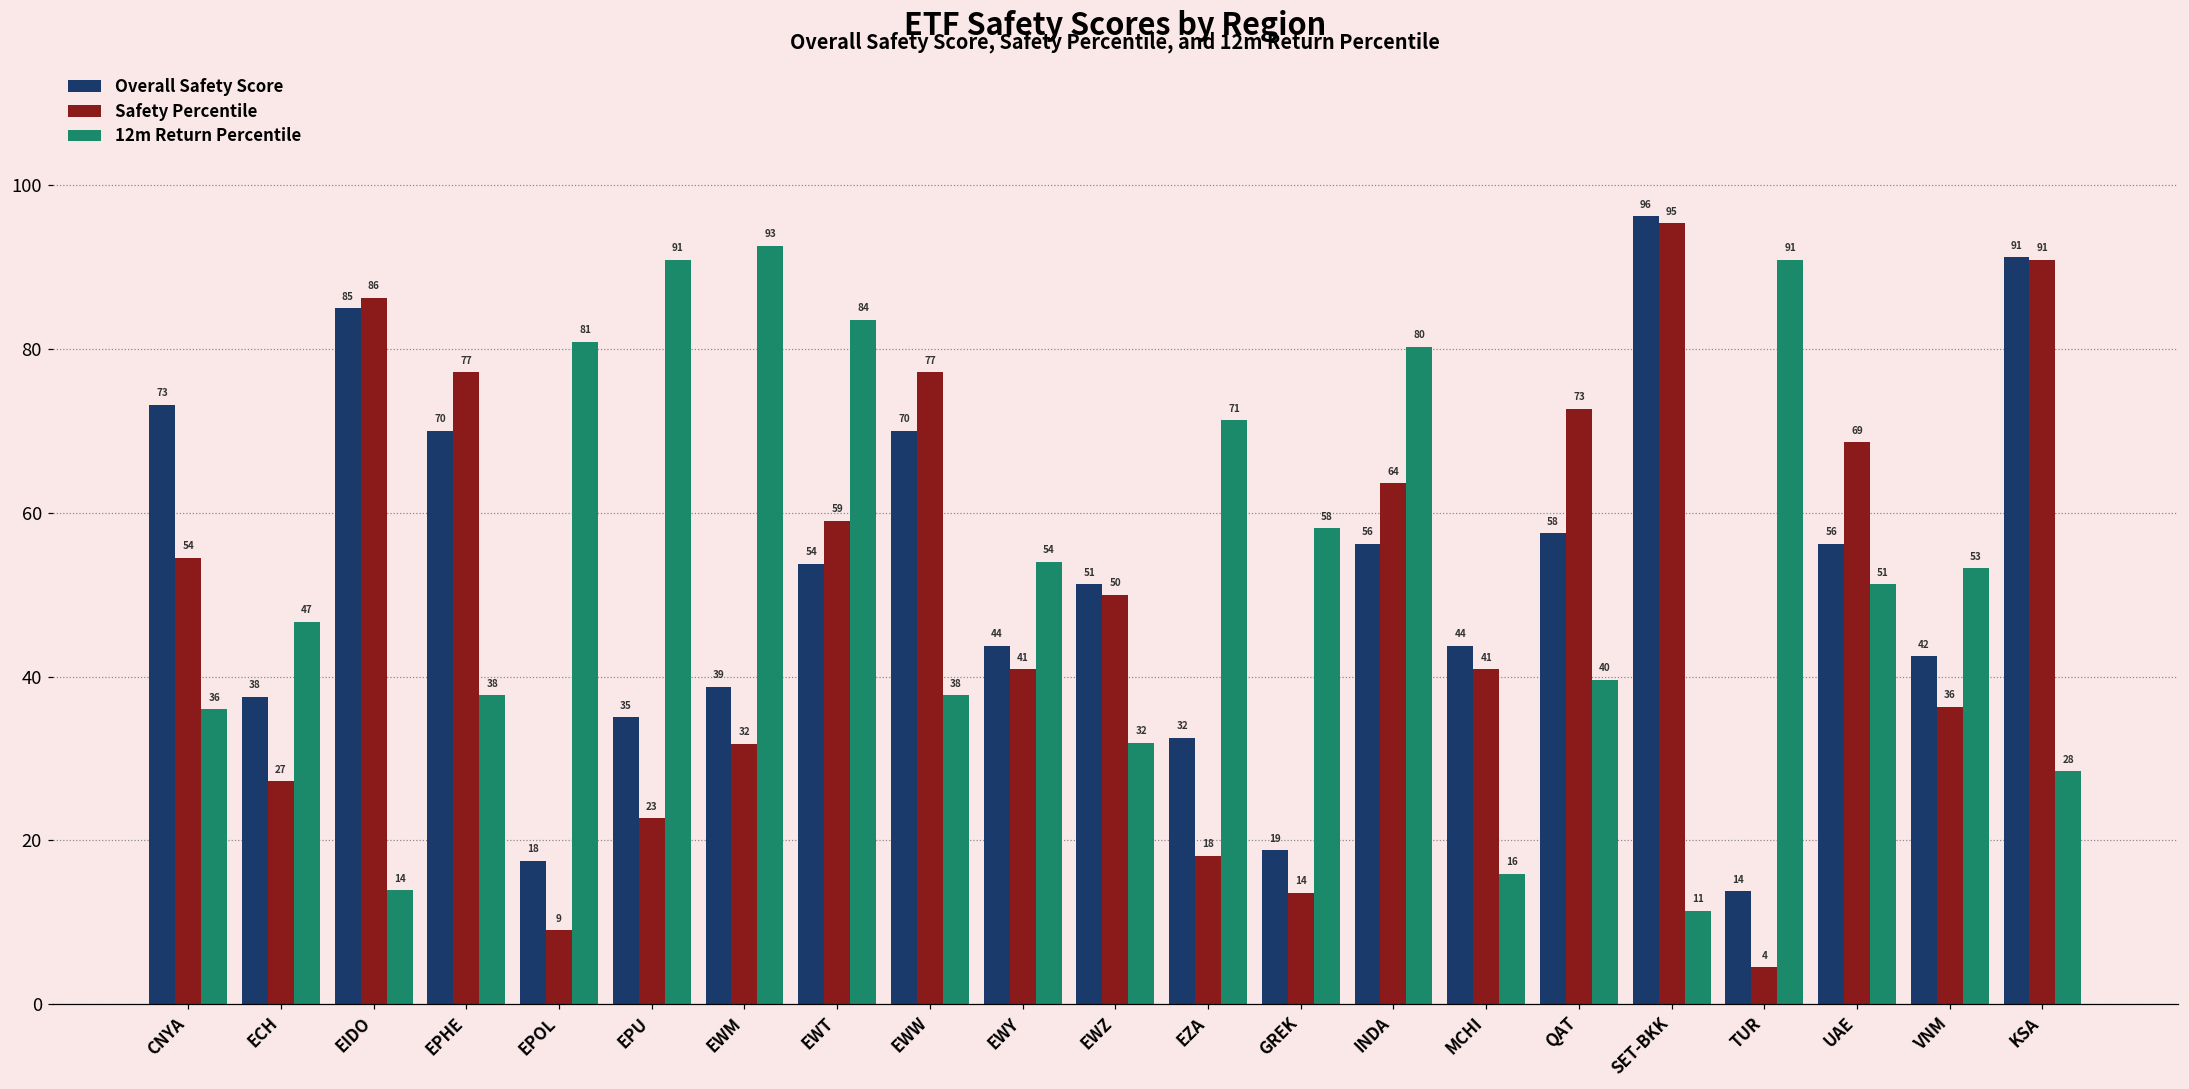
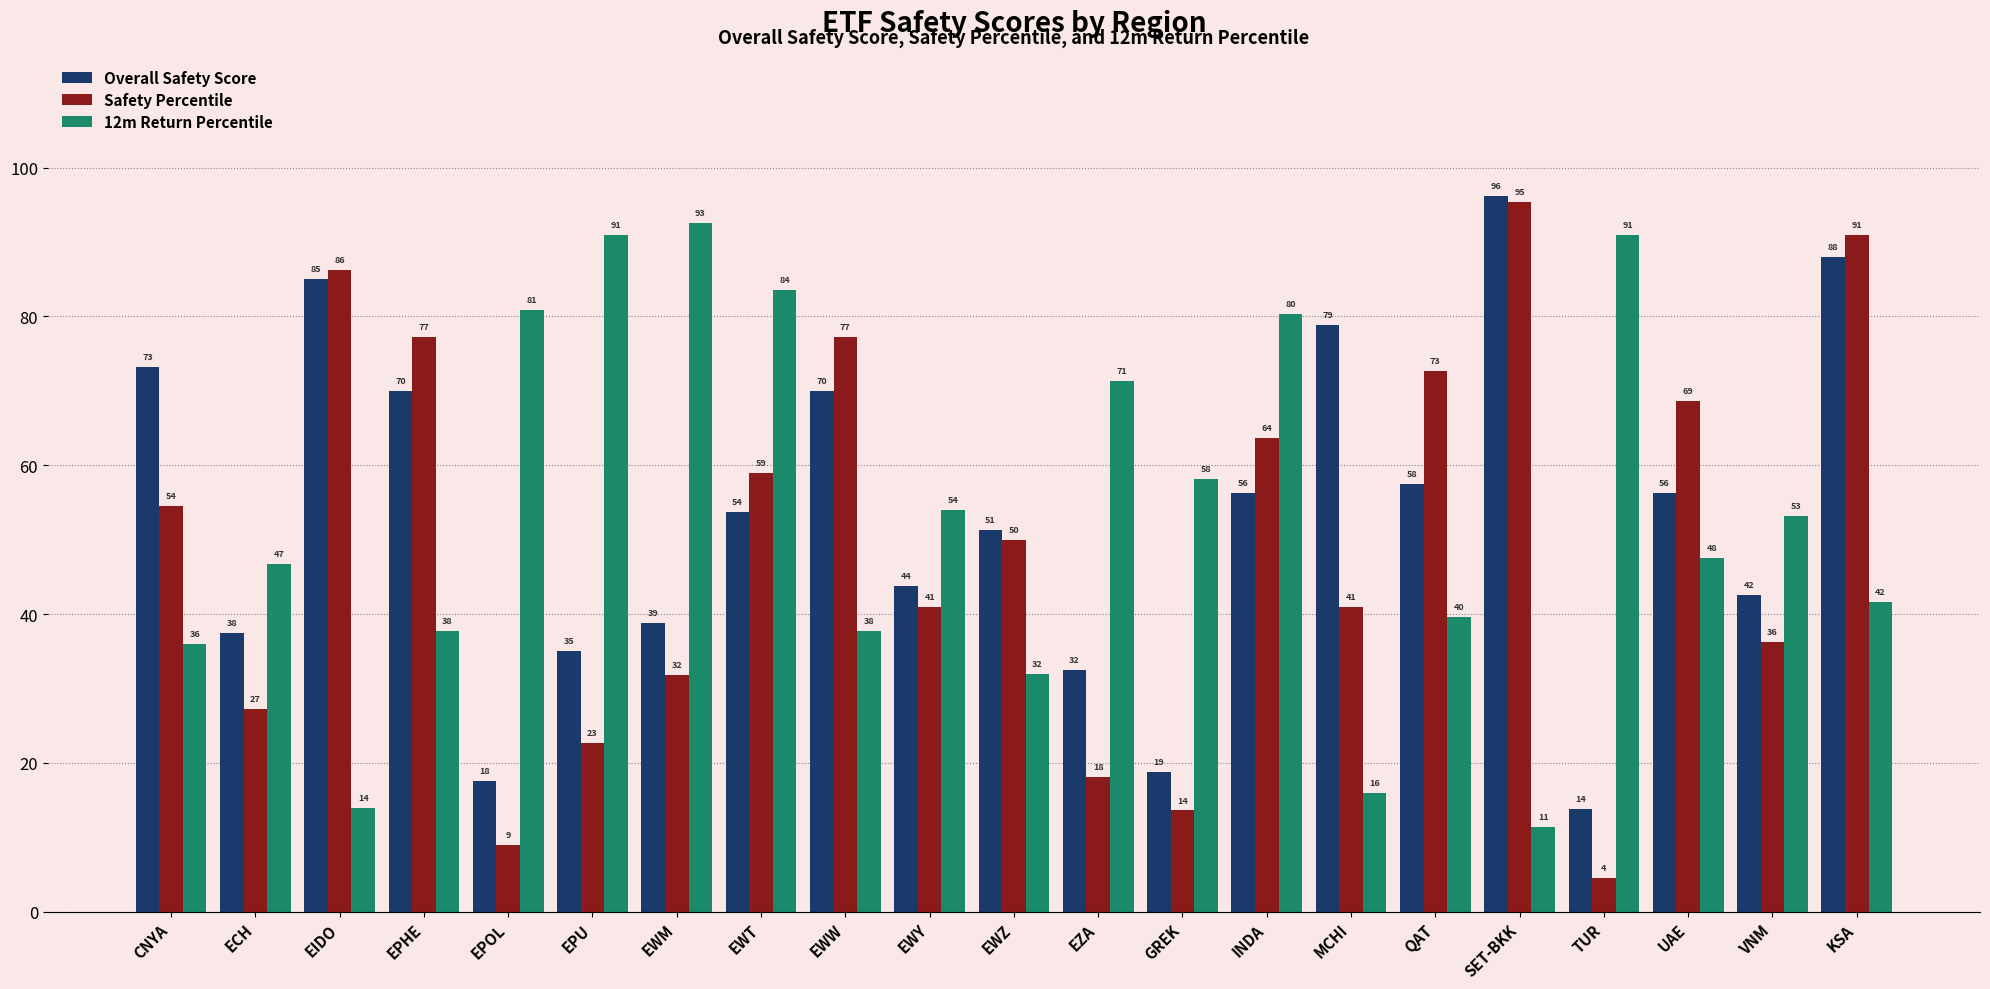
Overall Safety Score, MCHI: 44 -> 79
12m Return Percentile, UAE: 51 -> 48
Overall Safety Score, KSA: 91 -> 88
12m Return Percentile, KSA: 28 -> 42
